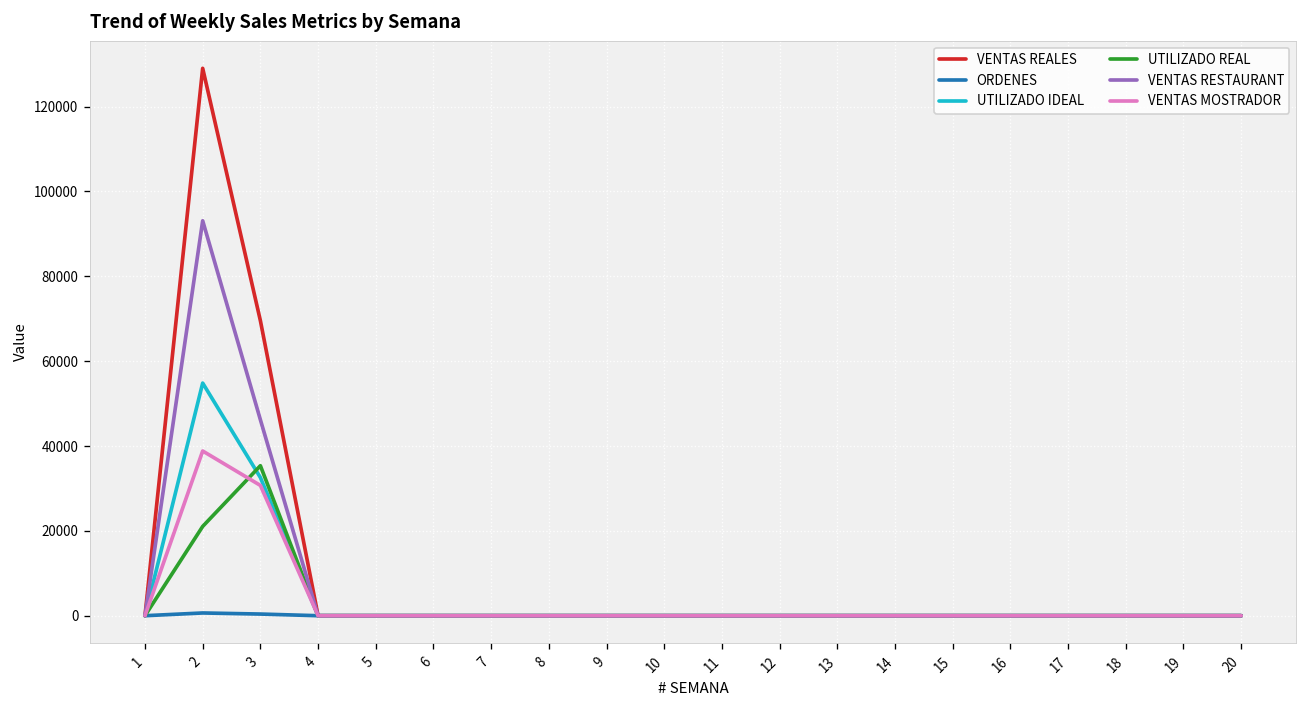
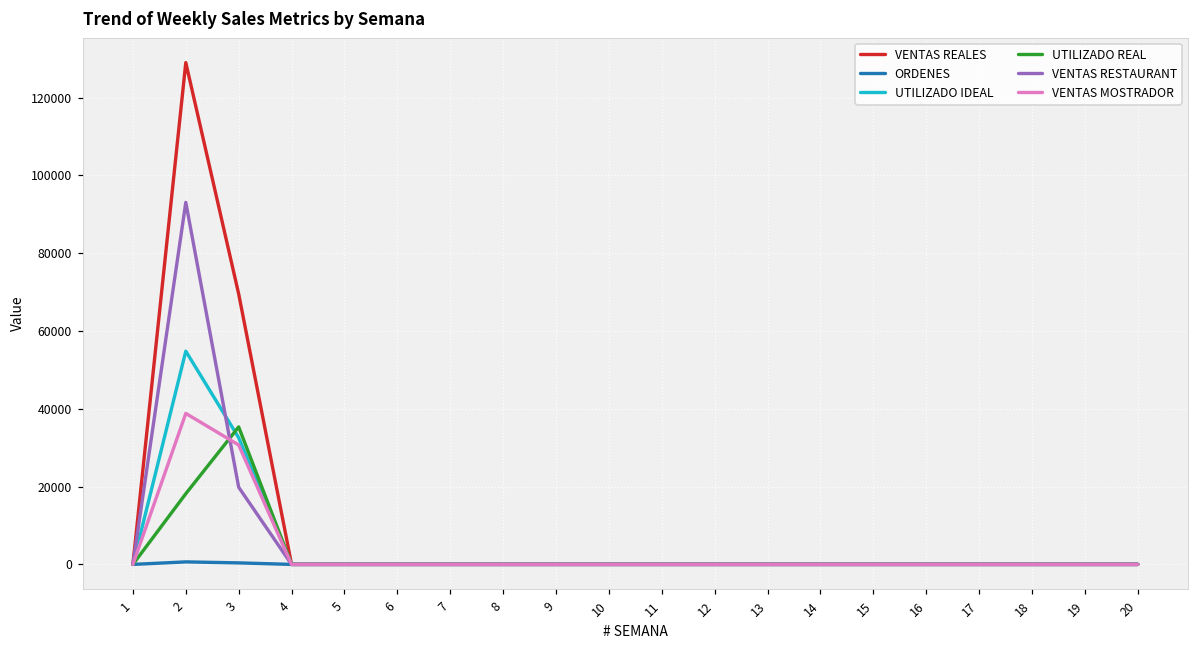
UTILIZADO REAL, 2: 21000 -> 18000
VENTAS RESTAURANT, 3: 46000 -> 20000
